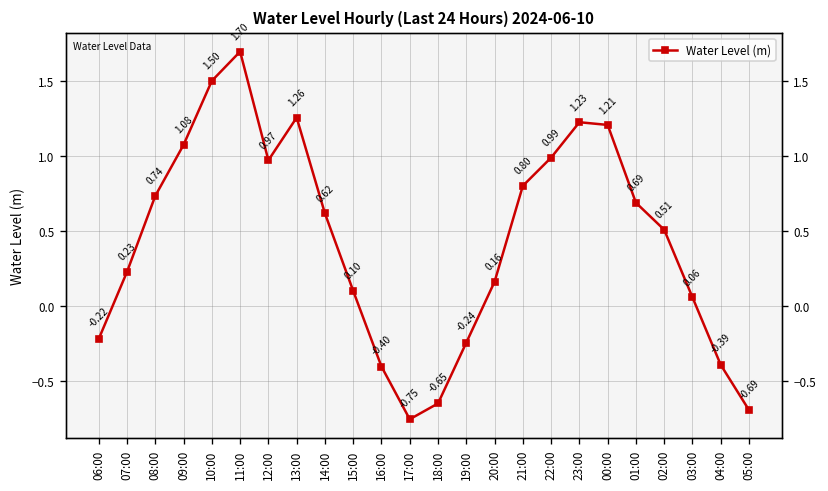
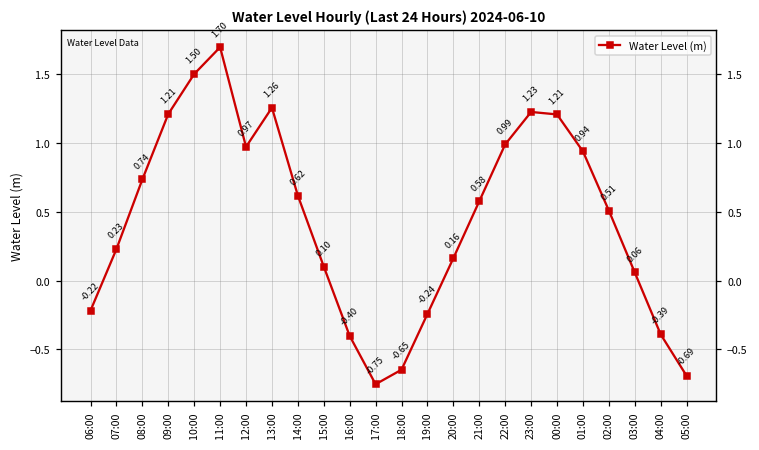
09:00: 1.08 -> 1.21
21:00: 0.80 -> 0.58
01:00: 0.69 -> 0.94
